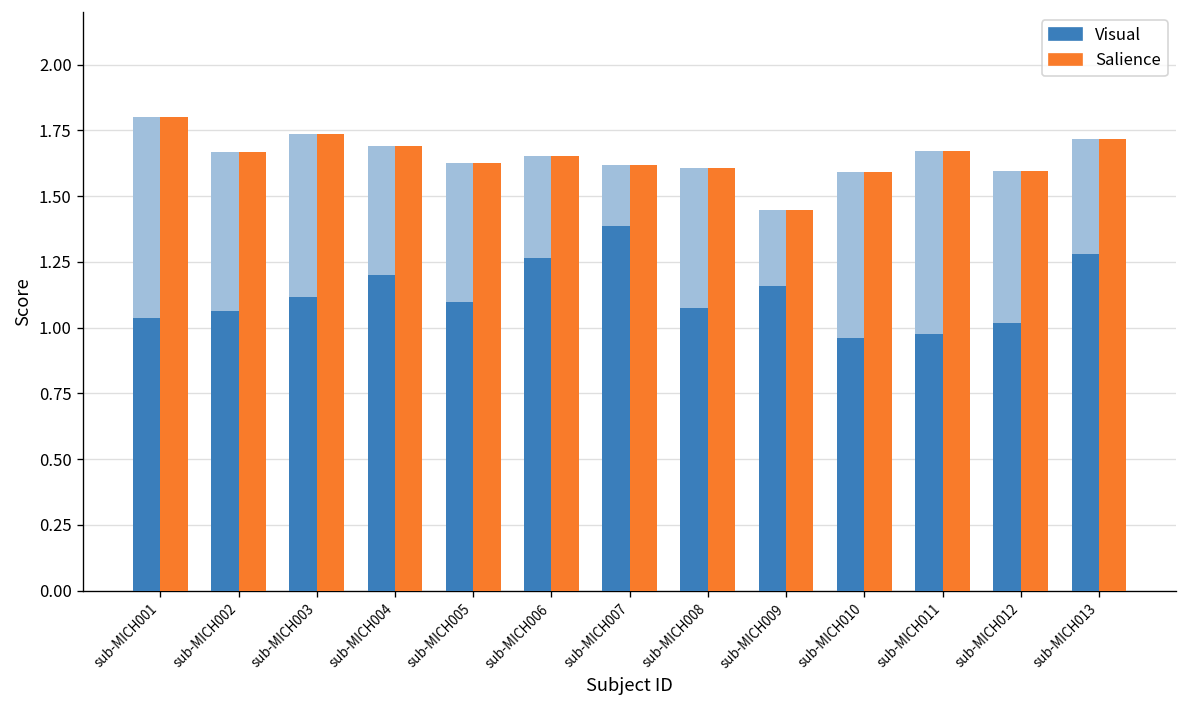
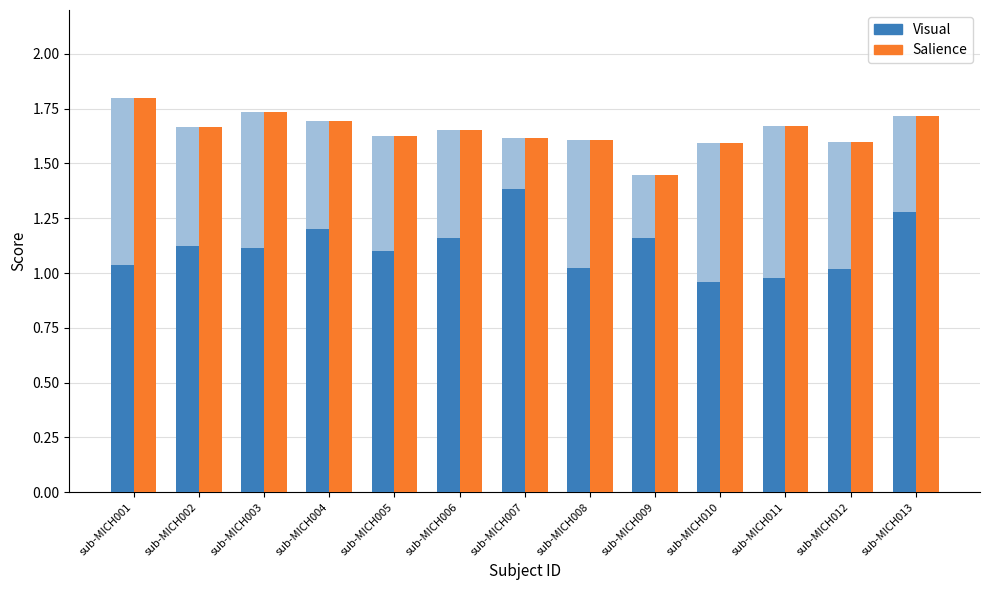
Visual, sub-MICH002: 1.07 -> 1.12
Visual, sub-MICH006: 1.27 -> 1.16
Visual, sub-MICH008: 1.08 -> 1.02
